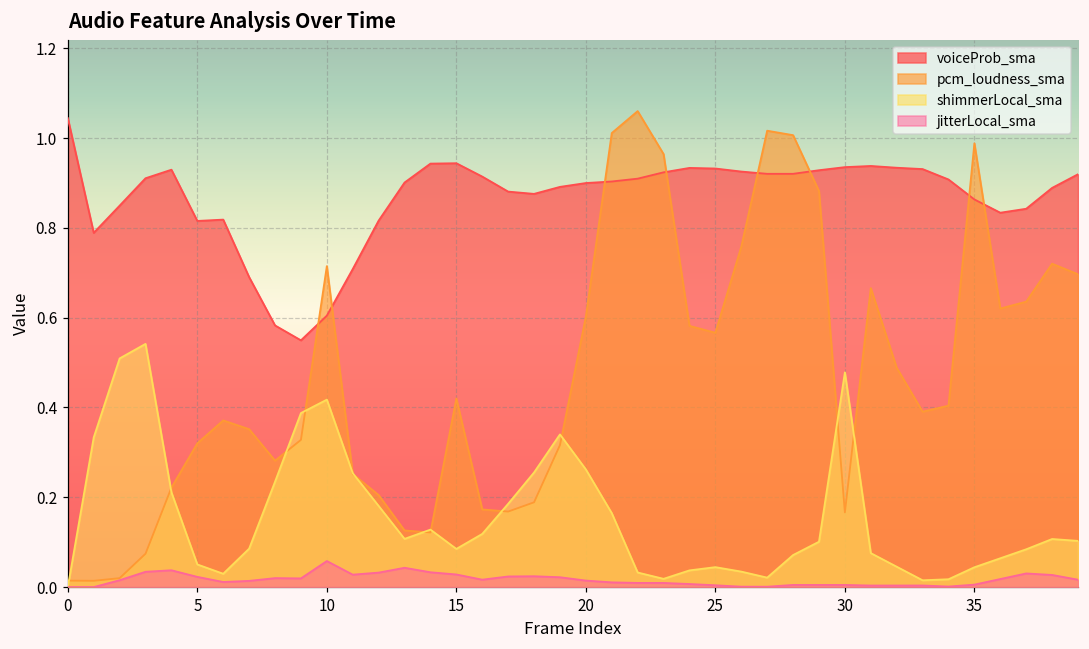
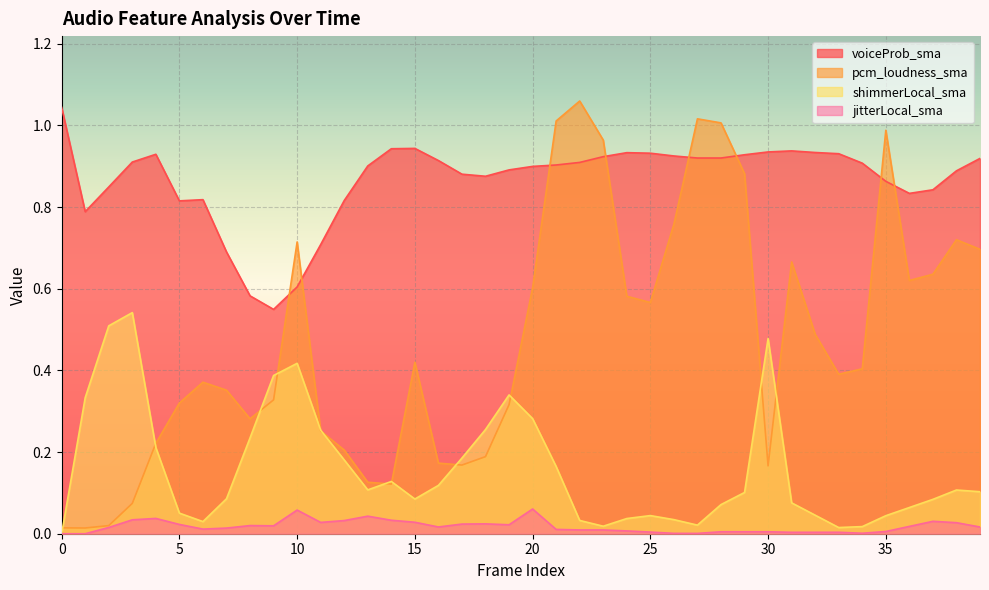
shimmerLocal_sma, 20: 0.26 -> 0.28
jitterLocal_sma, 20: 0.01 -> 0.06
